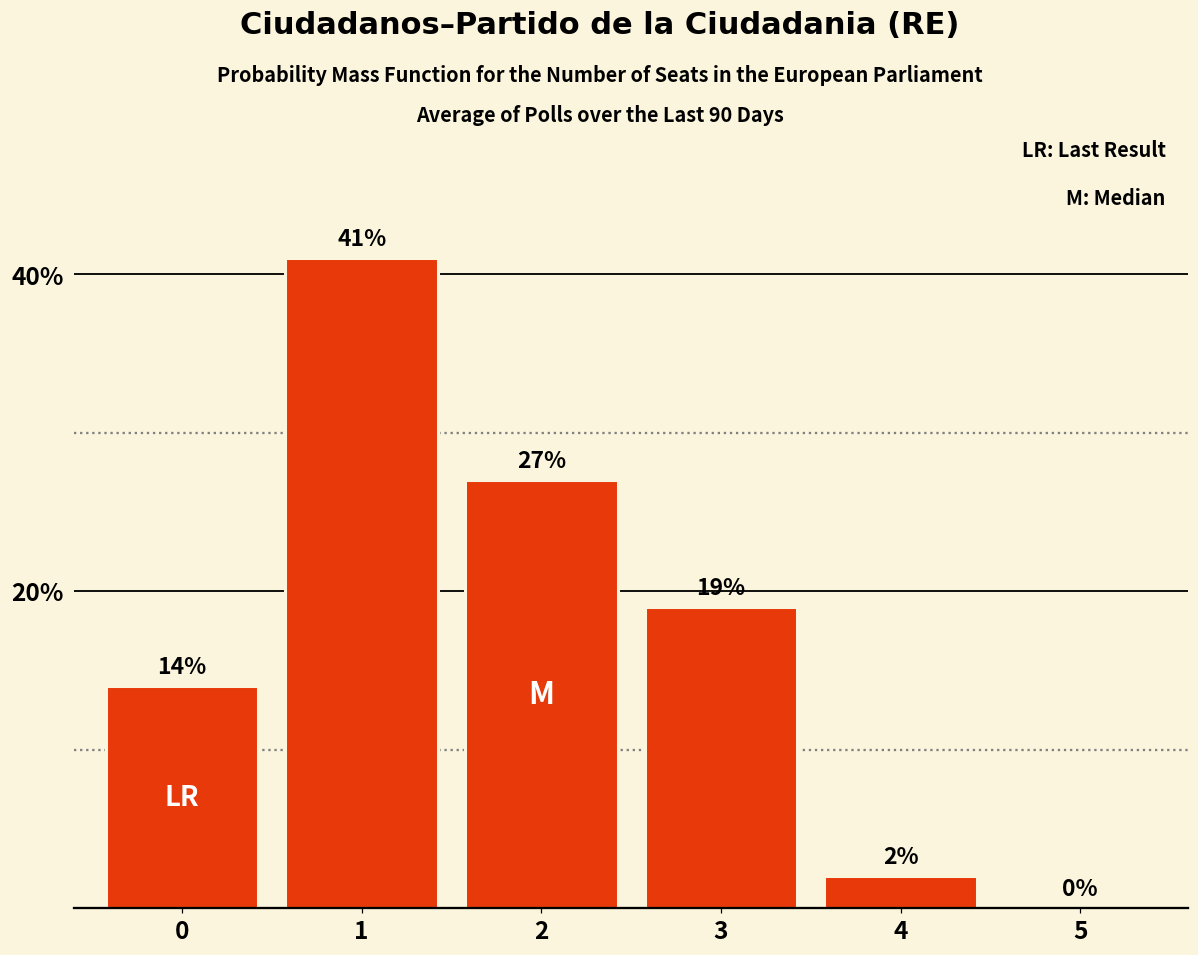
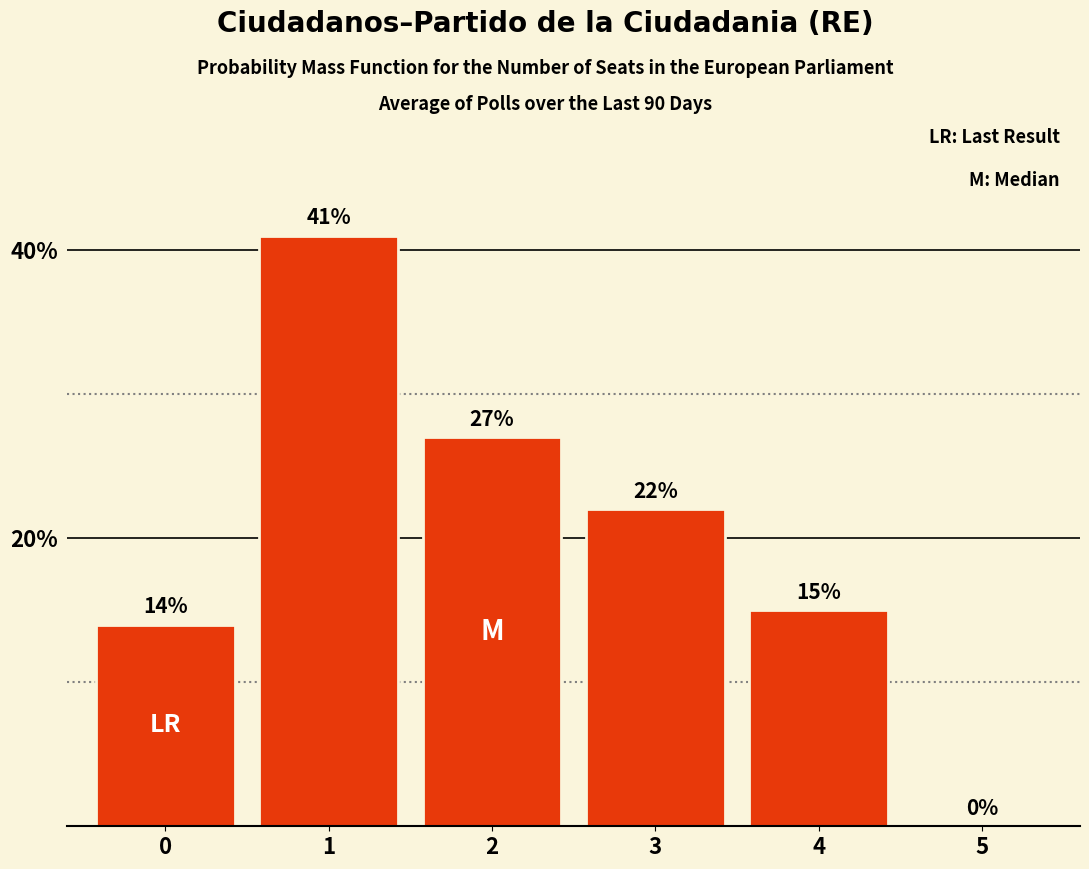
3: 19% -> 22%
4: 2% -> 15%
